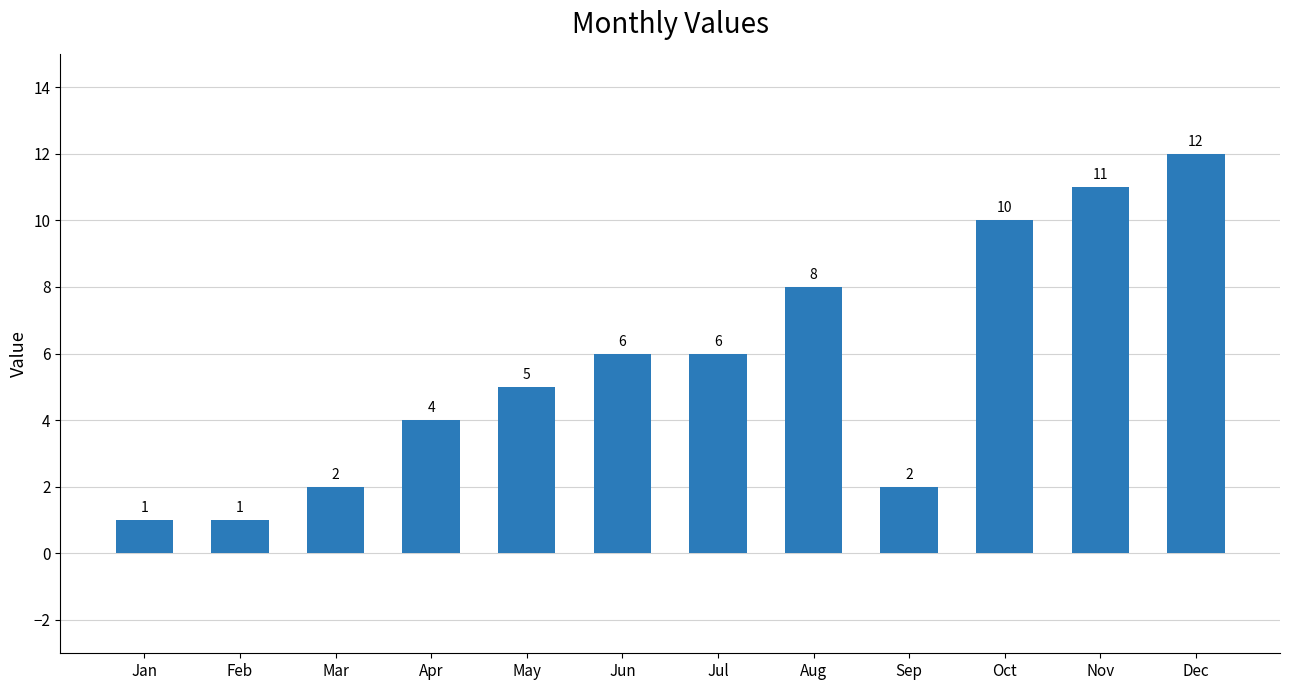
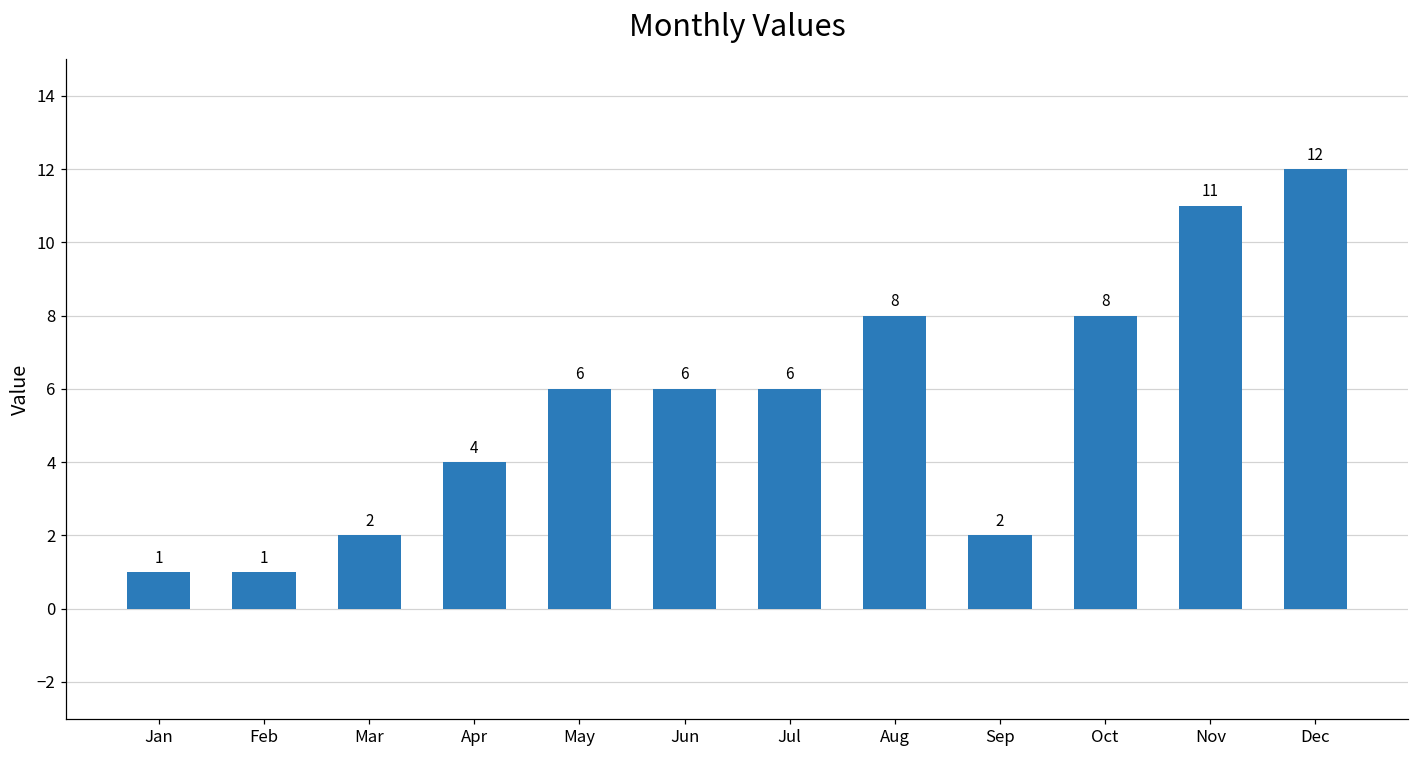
May: 5 -> 6
Oct: 10 -> 8
